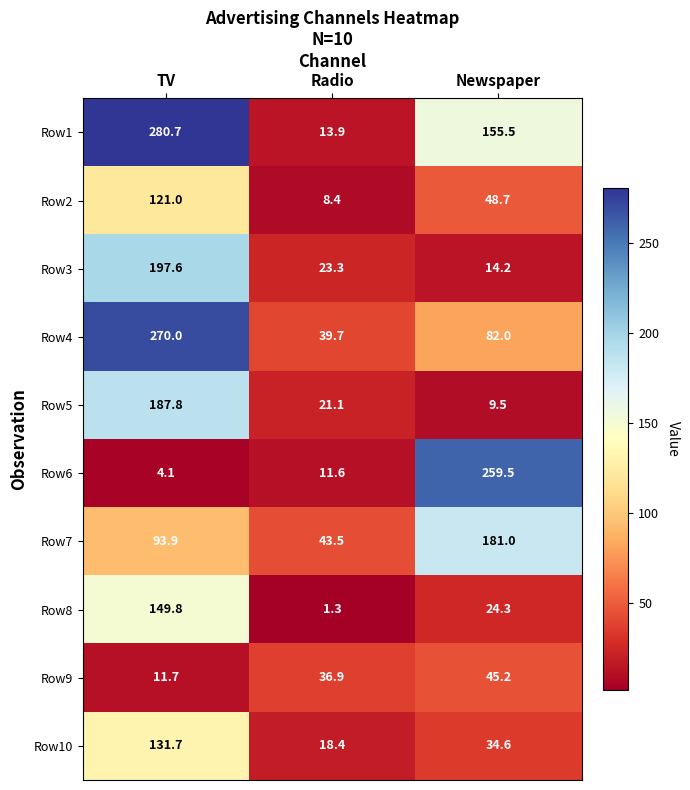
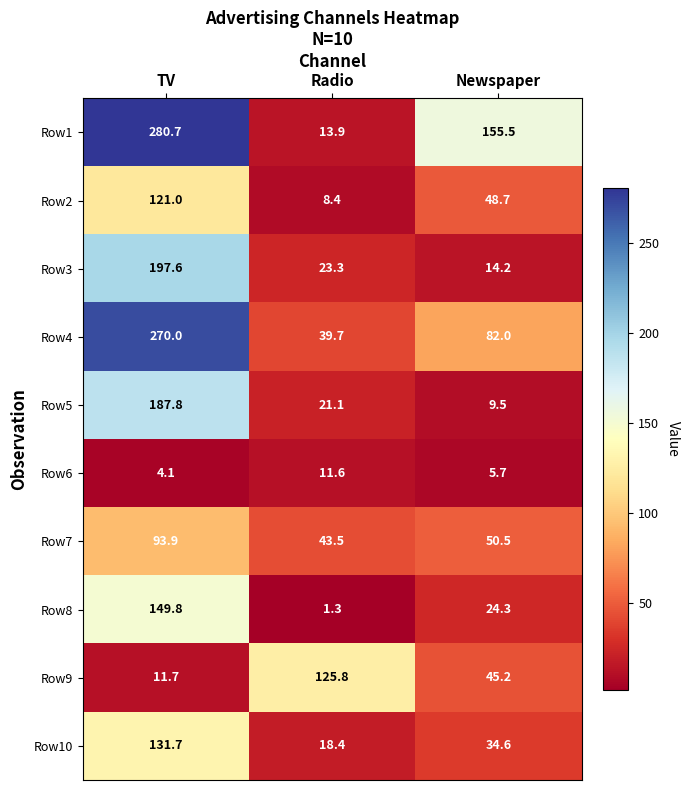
Row6, Newspaper: 259.5 -> 5.7
Row7, Newspaper: 181.0 -> 50.5
Row9, Radio: 36.9 -> 125.8
